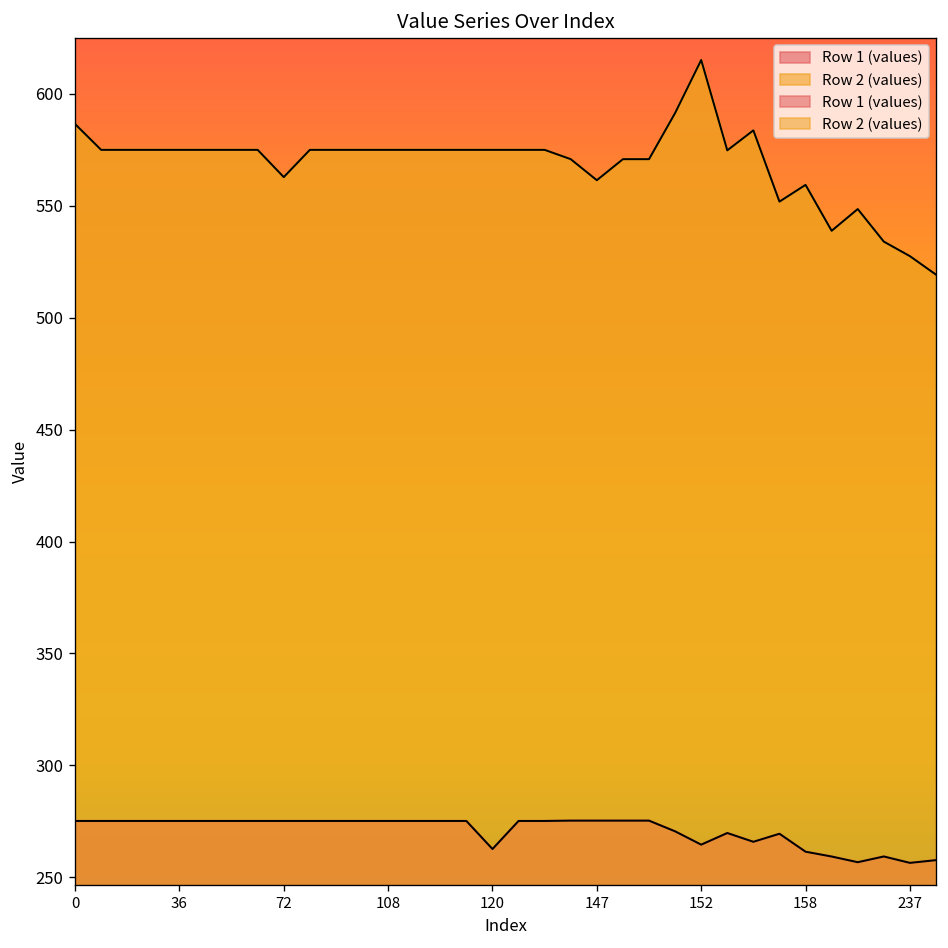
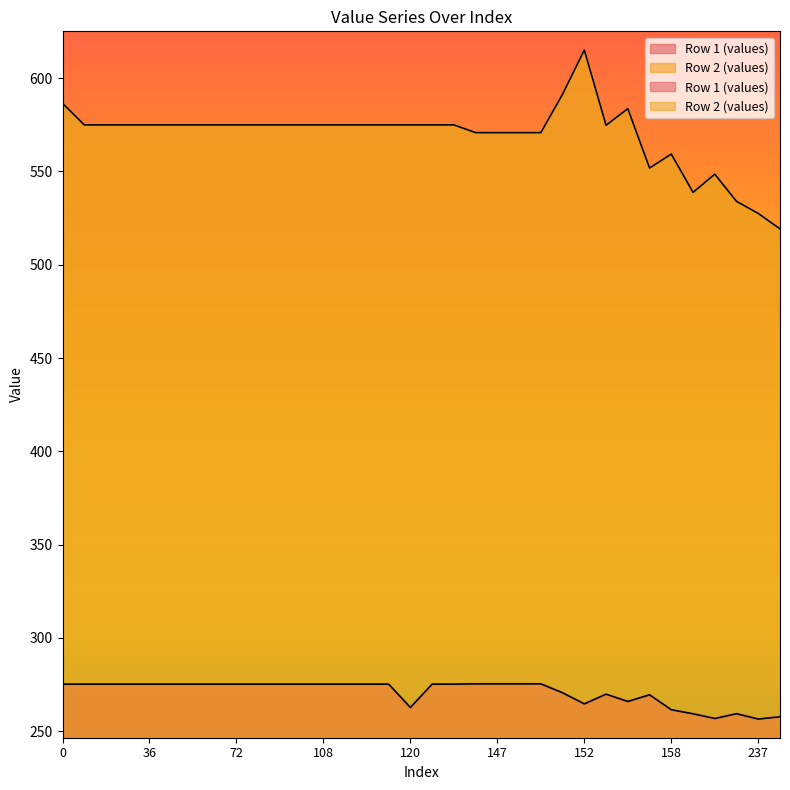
Row 2 (values), 72: 563 -> 575
Row 2 (values), 147: 561 -> 571
